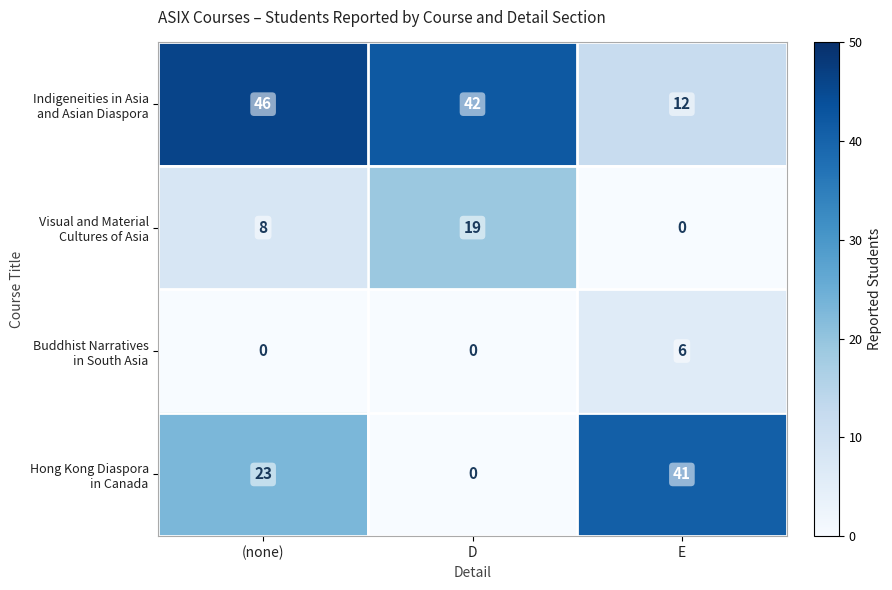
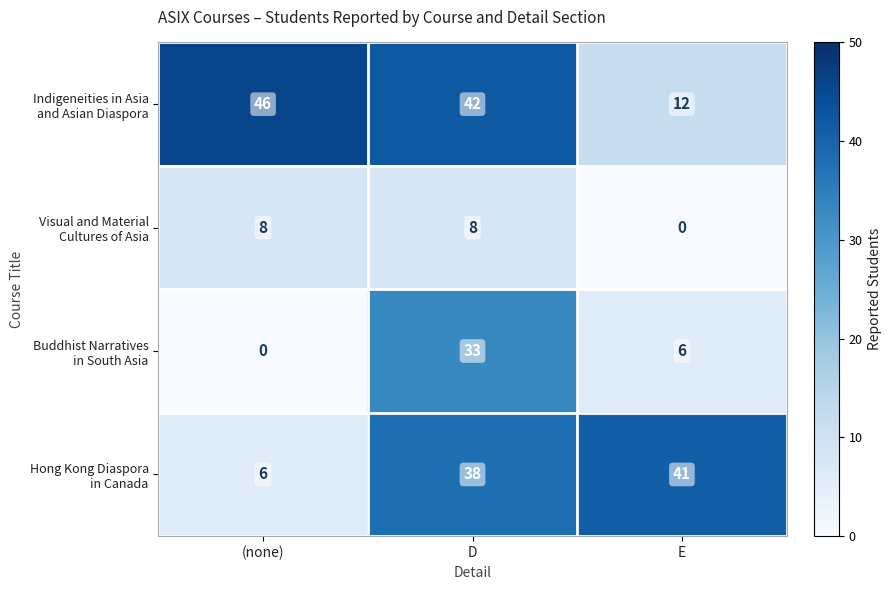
Visual and Material Cultures of Asia, D: 19 -> 8
Buddhist Narratives in South Asia, D: 0 -> 33
Hong Kong Diaspora in Canada, (none): 23 -> 6
Hong Kong Diaspora in Canada, D: 0 -> 38
